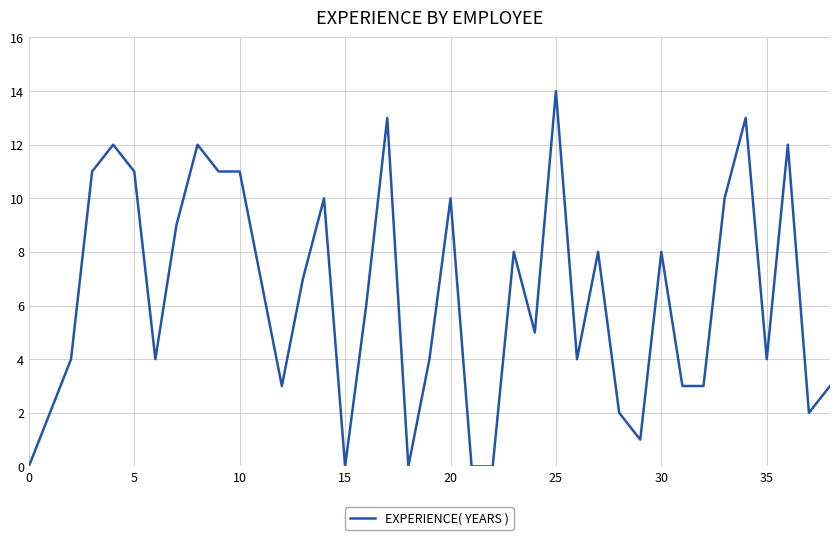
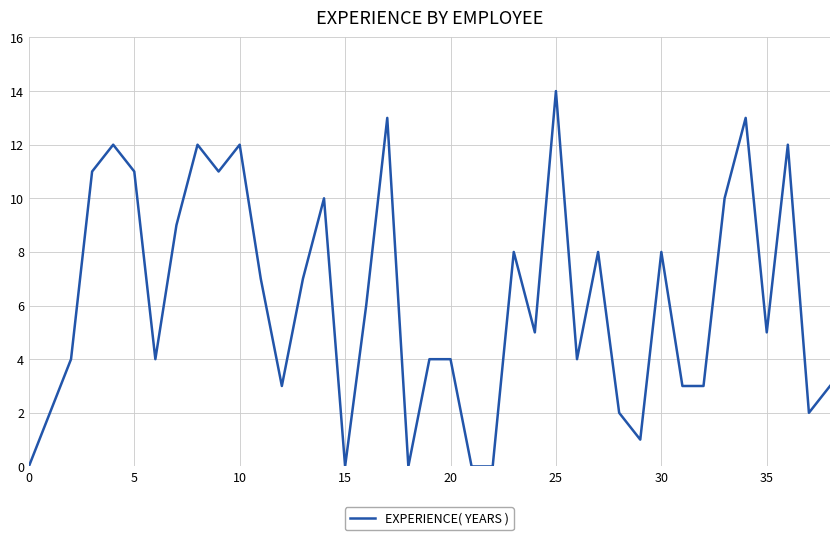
10: 11 -> 12
20: 10 -> 4
35: 4 -> 5
